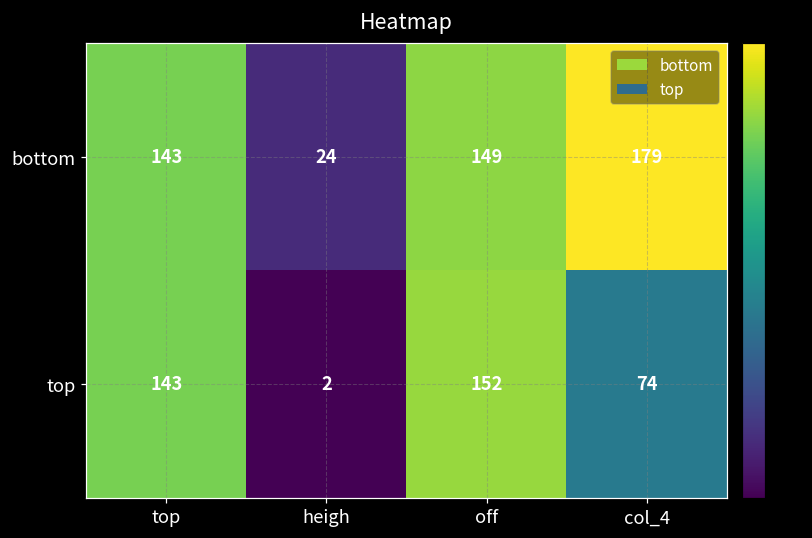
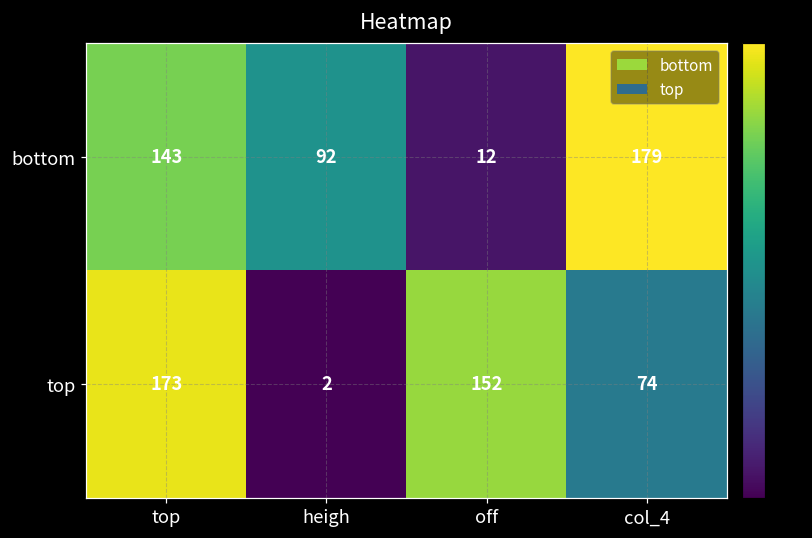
bottom, heigh: 24 -> 92
bottom, off: 149 -> 12
top, top: 143 -> 173
